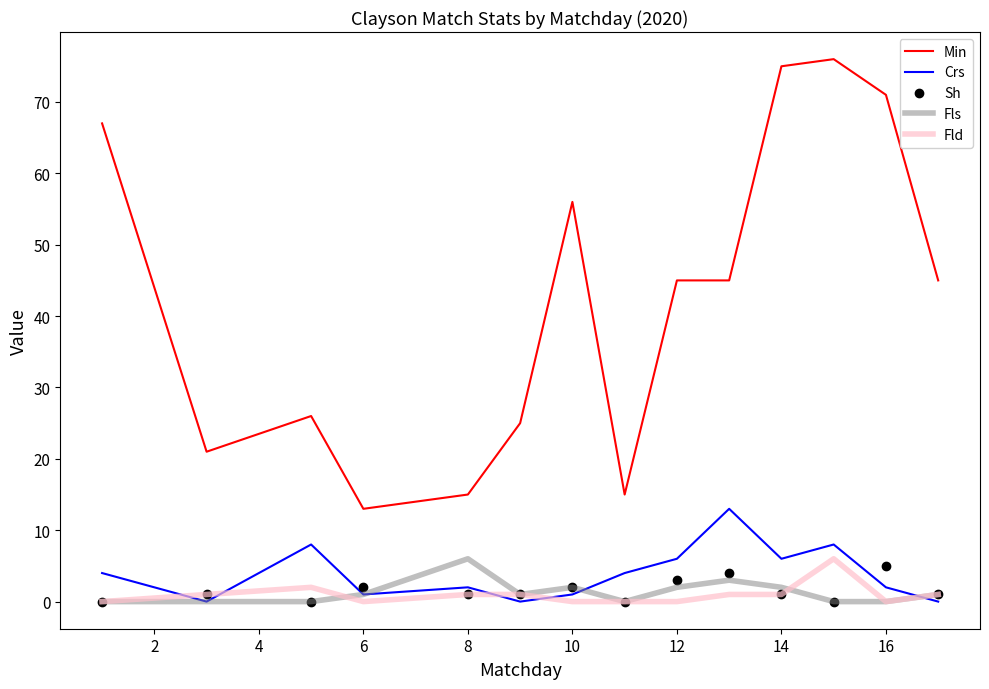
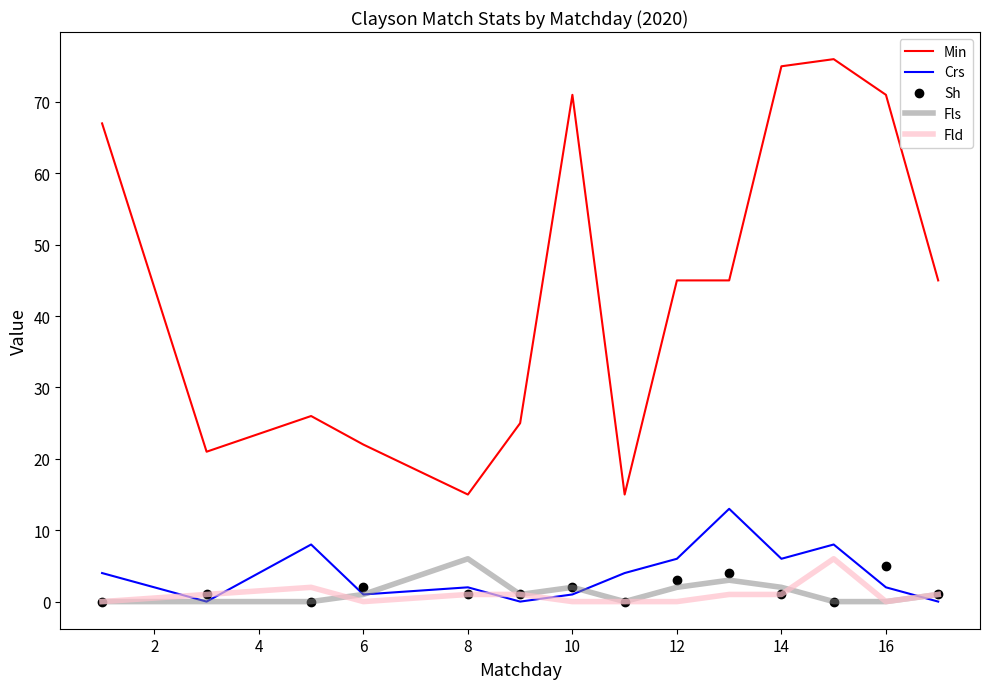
Min, 6: 13 -> 22
Min, 10: 56 -> 71
